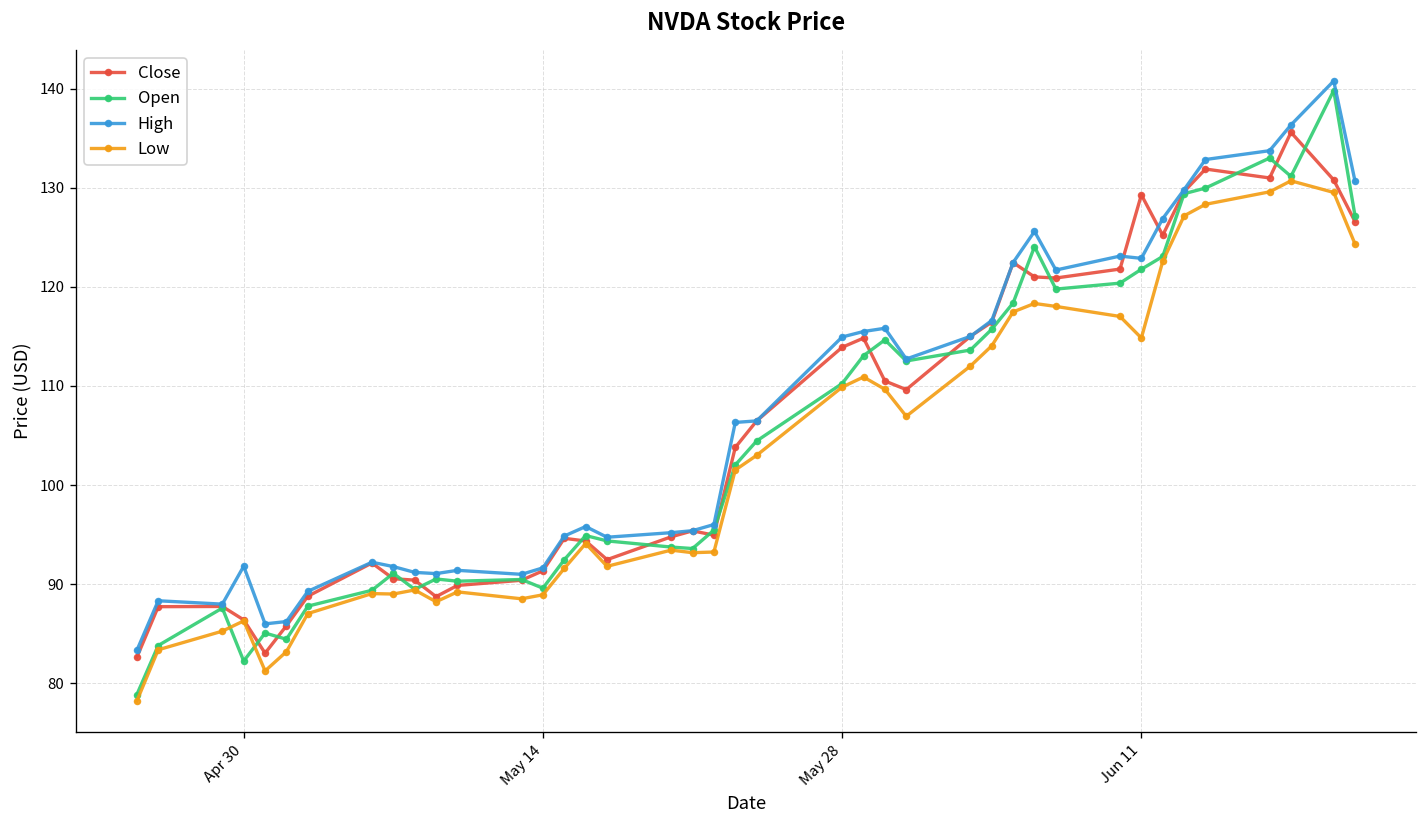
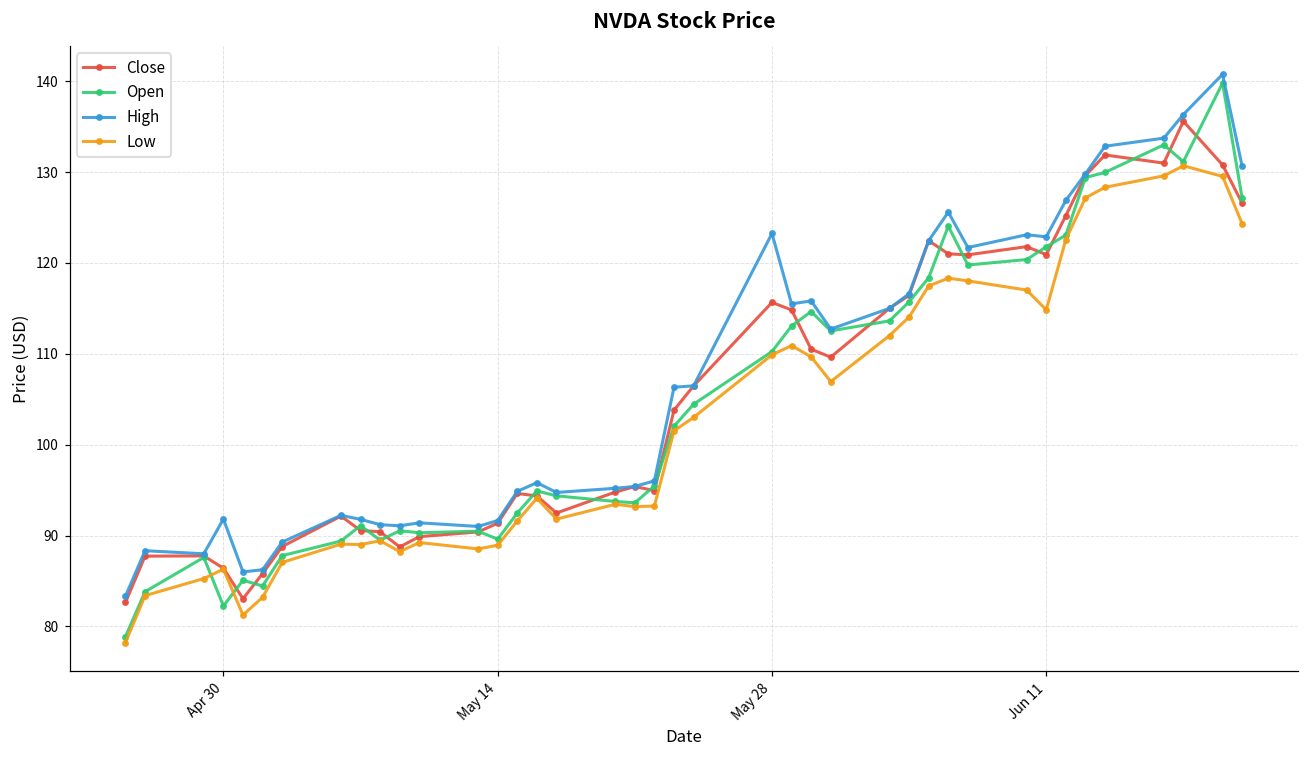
Close, May 28: 114 -> 116
High, May 28: 115 -> 123
Close, Jun 11: 129 -> 121
